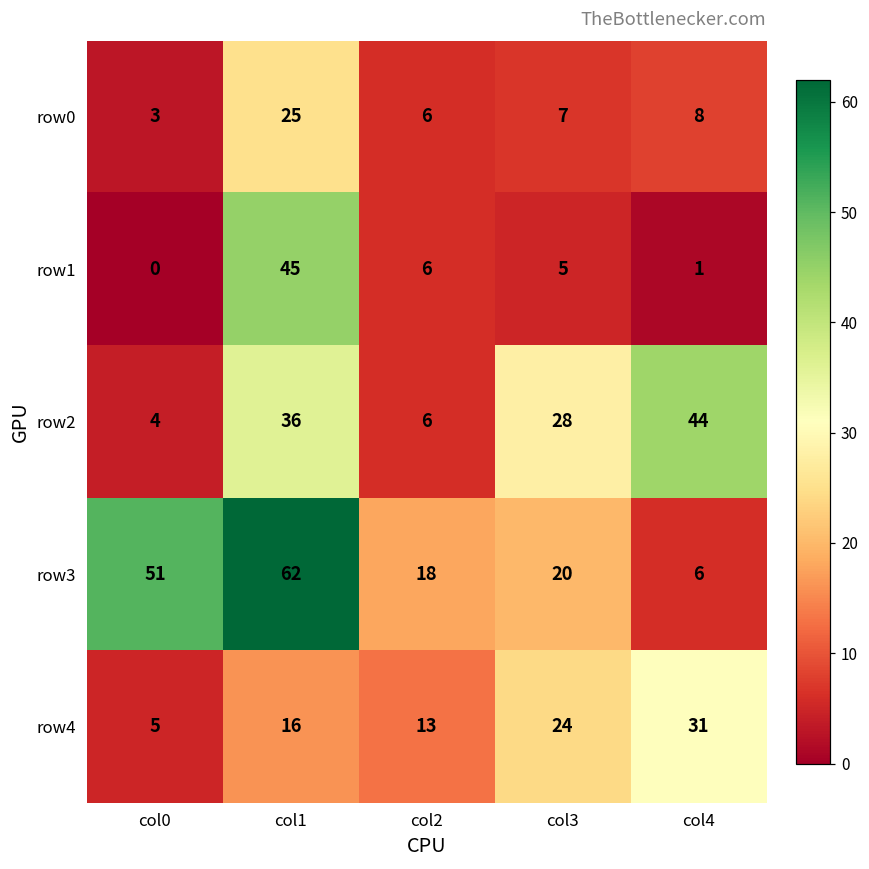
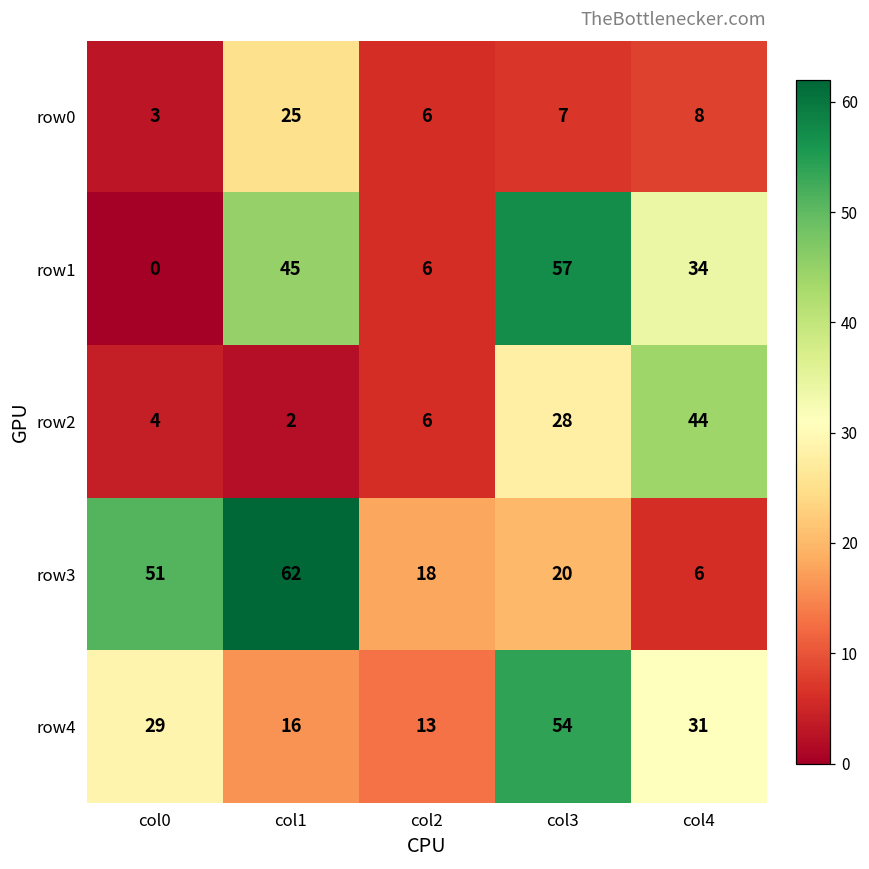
row1, col3: 5 -> 57
row1, col4: 1 -> 34
row2, col1: 36 -> 2
row4, col0: 5 -> 29
row4, col3: 24 -> 54
